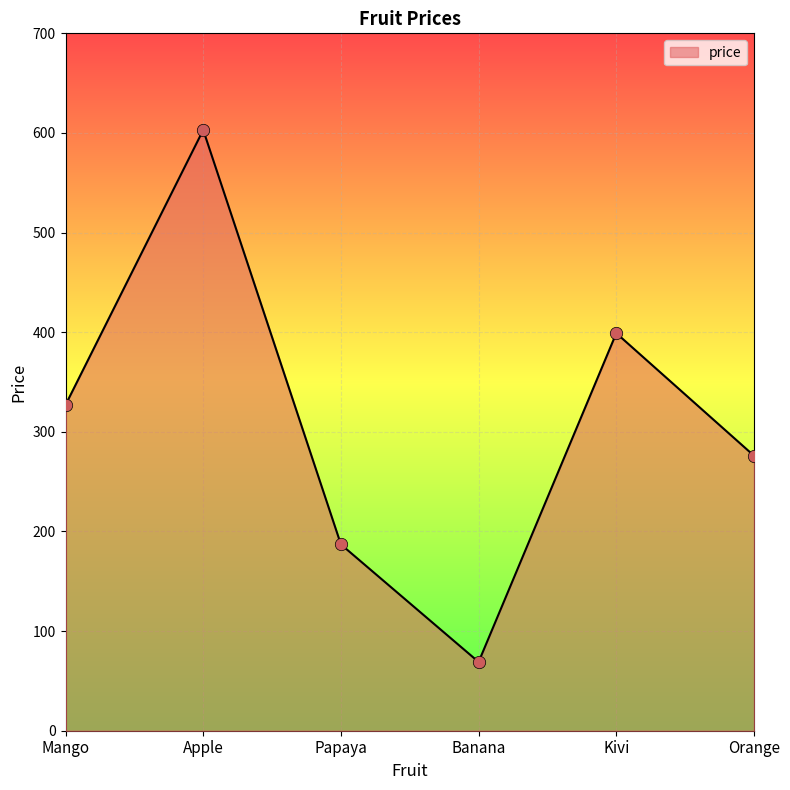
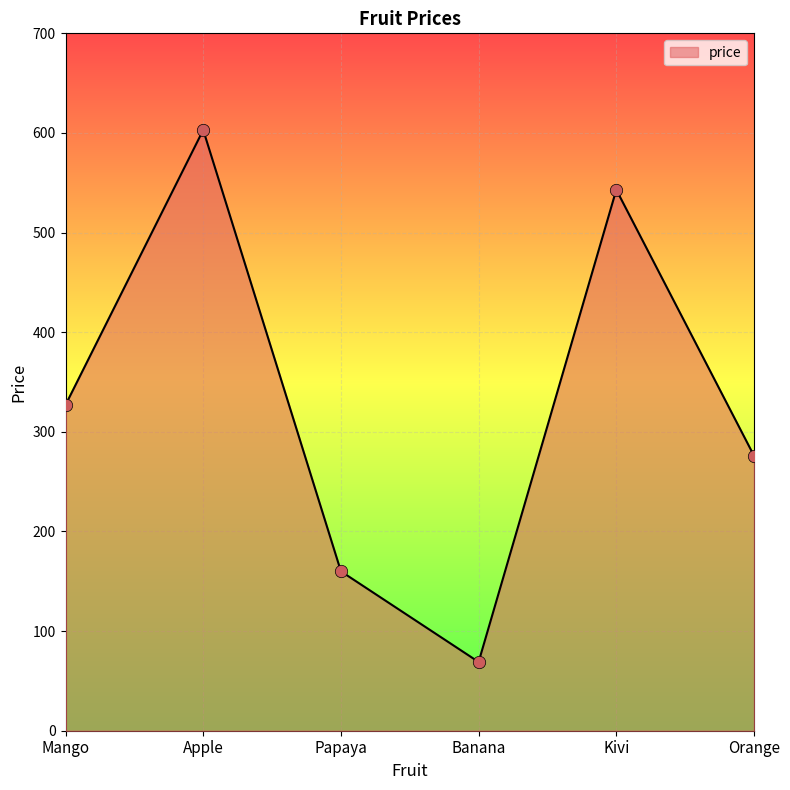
Papaya: 190 -> 160
Kivi: 400 -> 540
